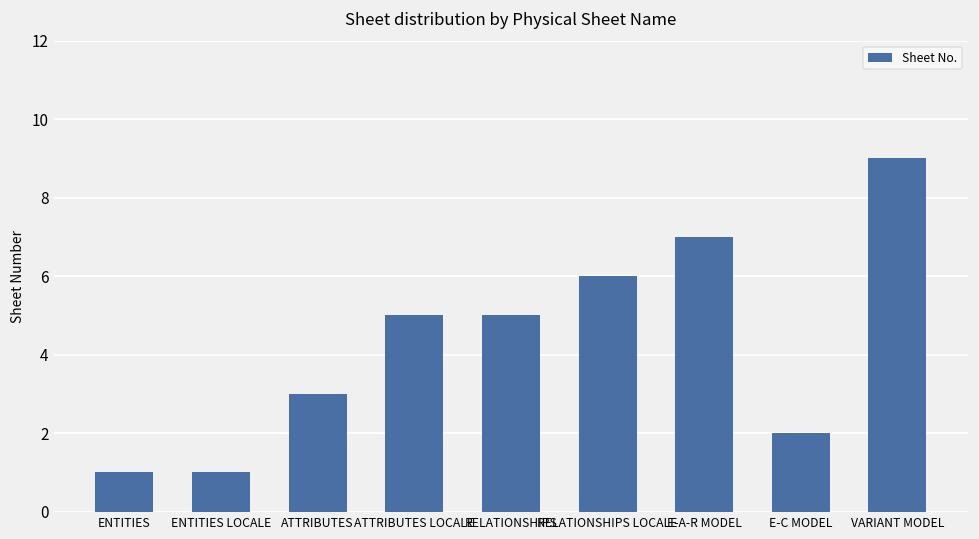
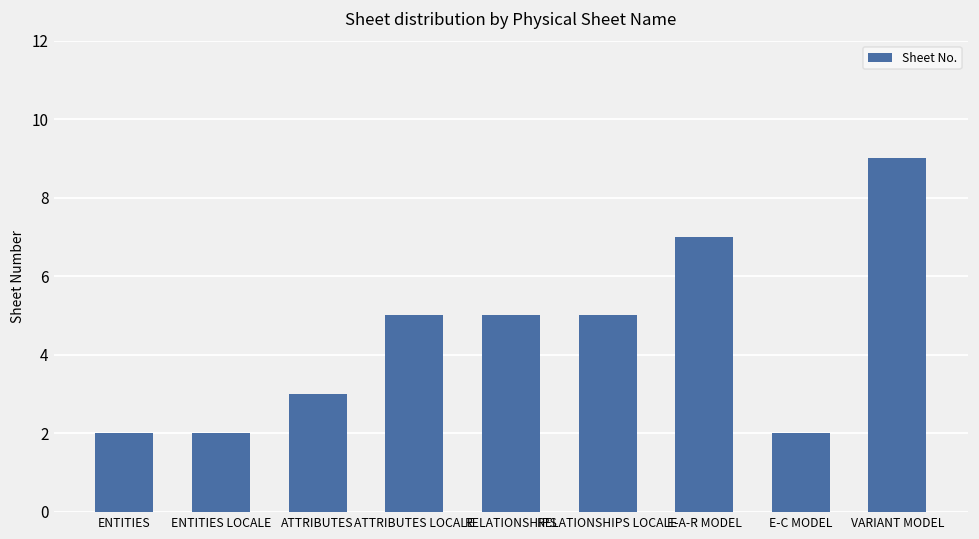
ENTITIES: 1 -> 2
ENTITIES LOCALE: 1 -> 2
RELATIONSHIPS LOCALE: 6 -> 5
